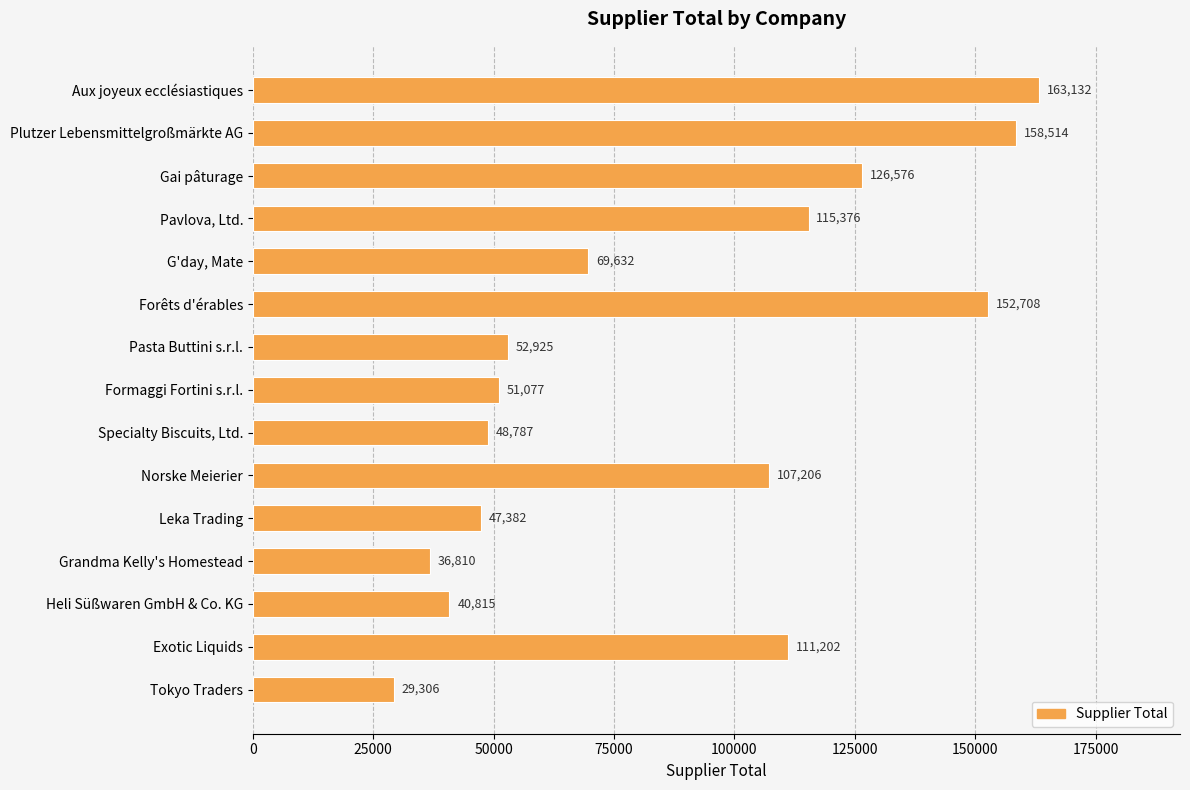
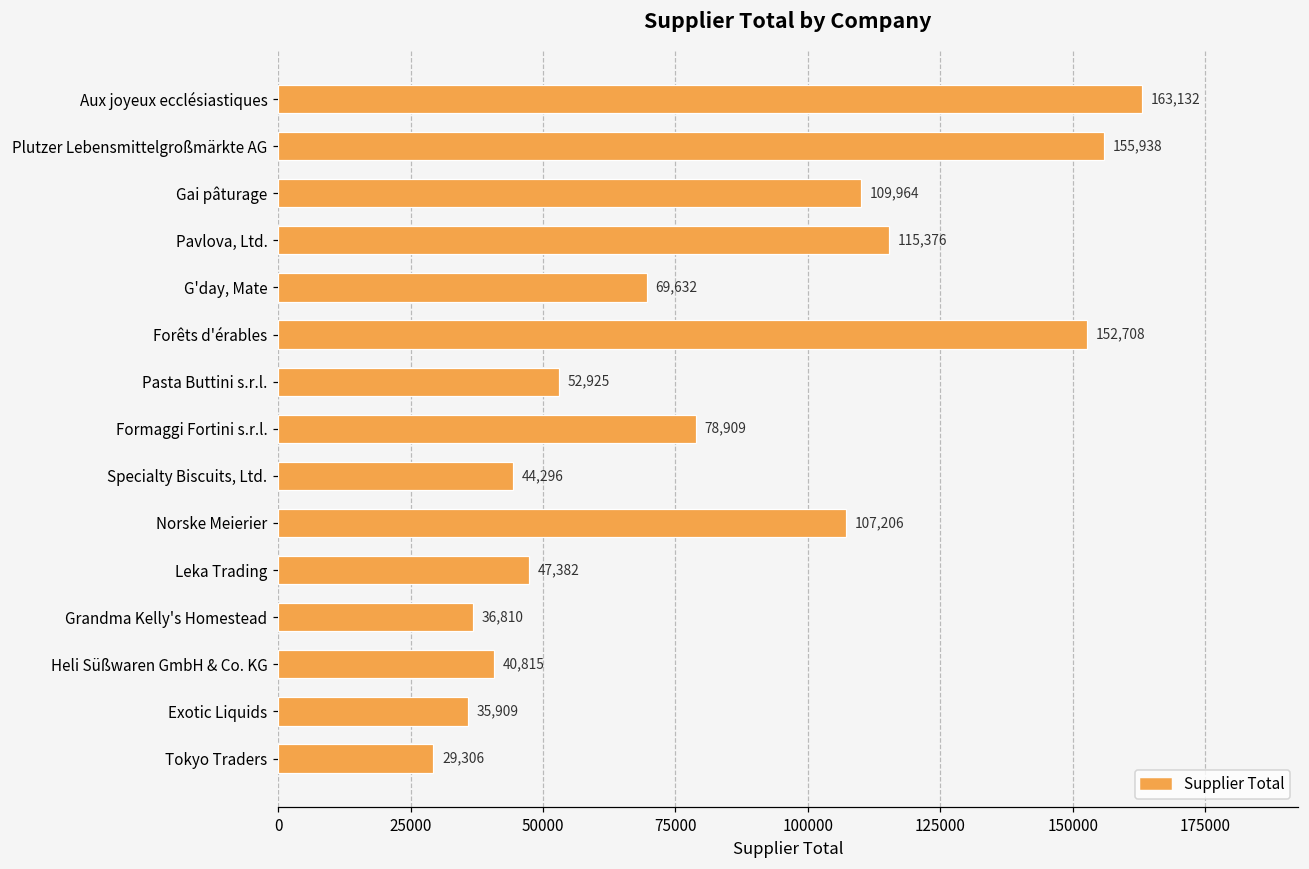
Plutzer Lebensmittelgroßmärkte AG: 158,514 -> 155,938
Gai pâturage: 126,576 -> 109,964
Formaggi Fortini s.r.l.: 51,077 -> 78,909
Specialty Biscuits, Ltd.: 48,787 -> 44,296
Exotic Liquids: 111,202 -> 35,909
